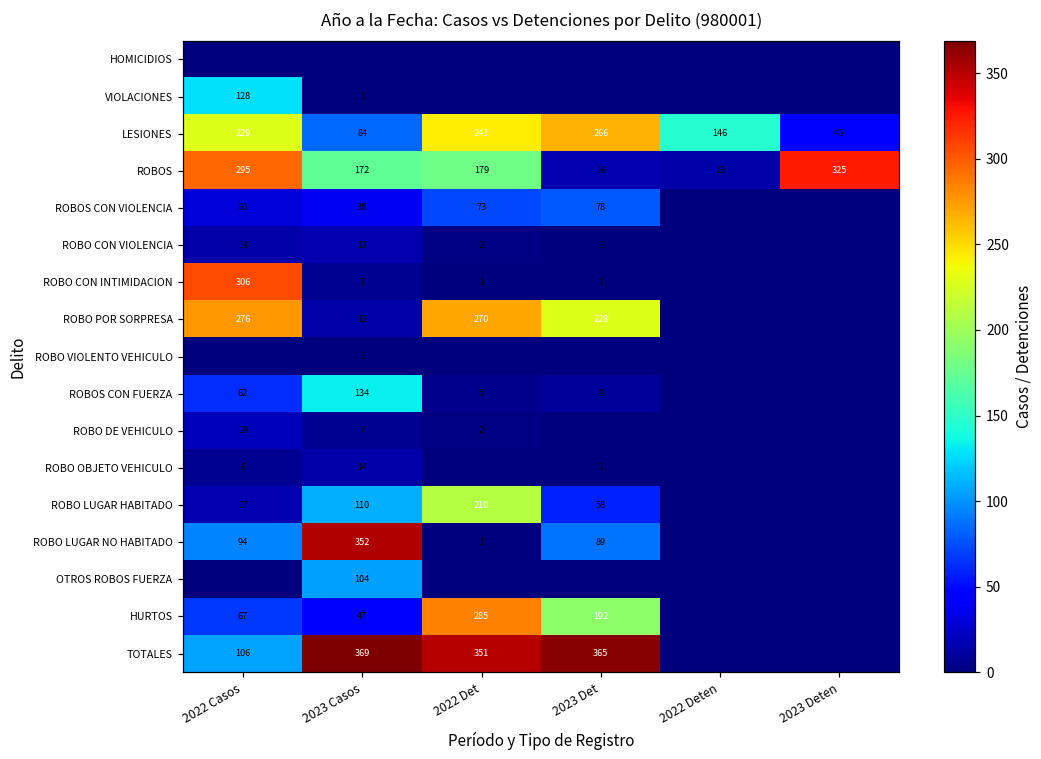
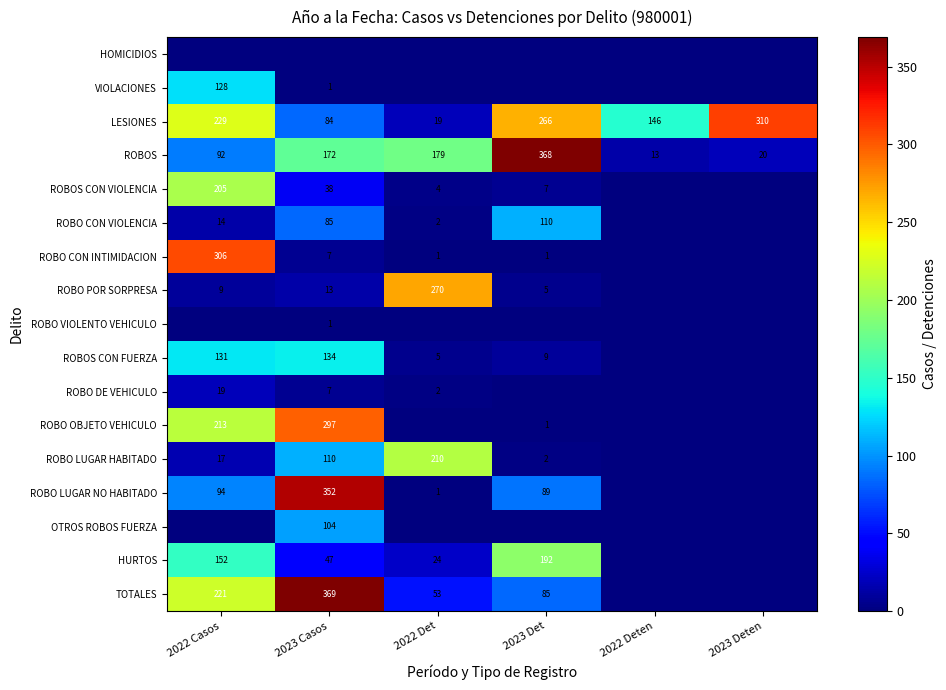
LESIONES, 2022 Det: 243 -> 19
LESIONES, 2023 Deten: 45 -> 310
ROBOS, 2022 Casos: 295 -> 92
ROBOS, 2023 Det: 16 -> 368
ROBOS, 2023 Deten: 325 -> 20
ROBOS CON VIOLENCIA, 2022 Casos: 30 -> 205
ROBOS CON VIOLENCIA, 2022 Det: 73 -> 4
ROBOS CON VIOLENCIA, 2023 Det: 78 -> 7
ROBO CON VIOLENCIA, 2023 Casos: 17 -> 85
ROBO CON VIOLENCIA, 2023 Det: 1 -> 110
ROBO POR SORPRESA, 2022 Casos: 276 -> 9
ROBO POR SORPRESA, 2023 Det: 228 -> 5
ROBOS CON FUERZA, 2022 Casos: 62 -> 131
ROBO OBJETO VEHICULO, 2022 Casos: 6 -> 213
ROBO OBJETO VEHICULO, 2023 Casos: 14 -> 297
ROBO LUGAR HABITADO, 2023 Det: 58 -> 2
HURTOS, 2022 Casos: 67 -> 152
HURTOS, 2022 Det: 285 -> 24
TOTALES, 2022 Casos: 106 -> 221
TOTALES, 2022 Det: 351 -> 53
TOTALES, 2023 Det: 365 -> 85
